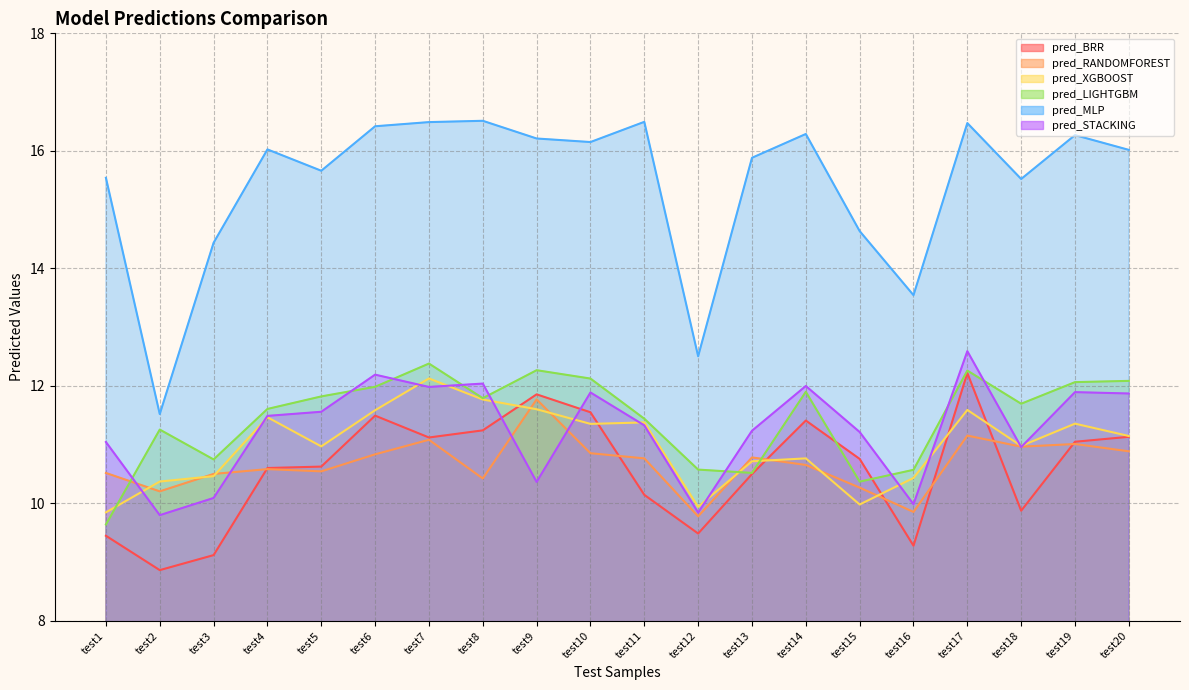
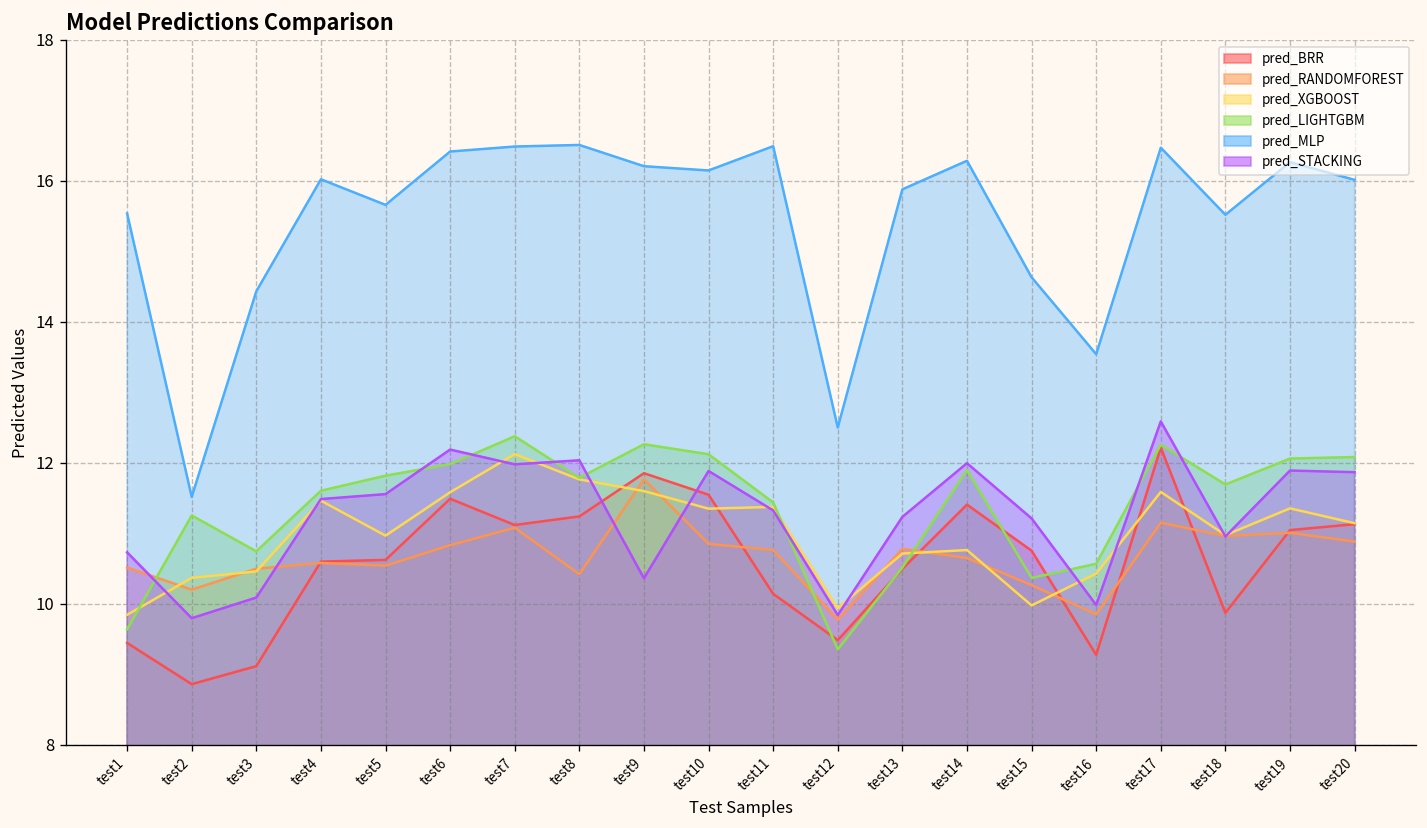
pred_STACKING, test1: 11.0 -> 10.7
pred_LIGHTGBM, test12: 10.6 -> 9.4
